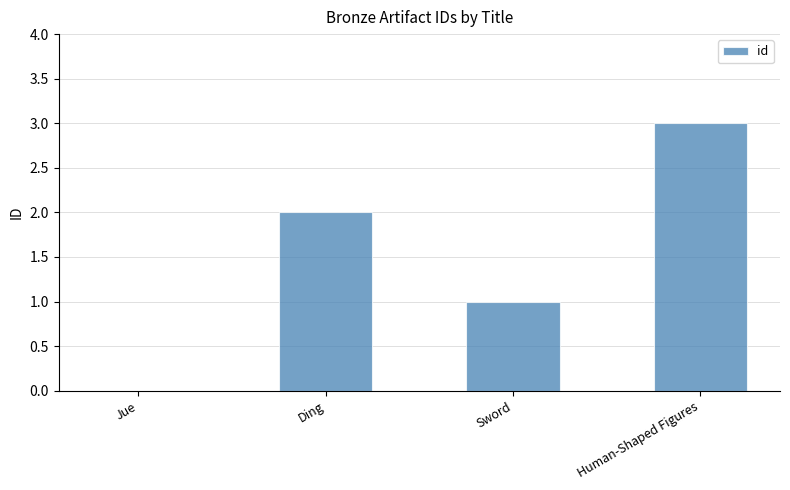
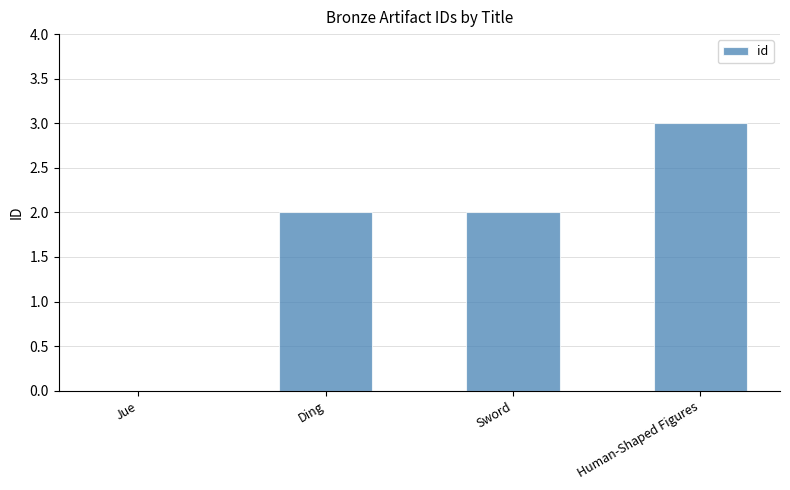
Sword: 1 -> 2
